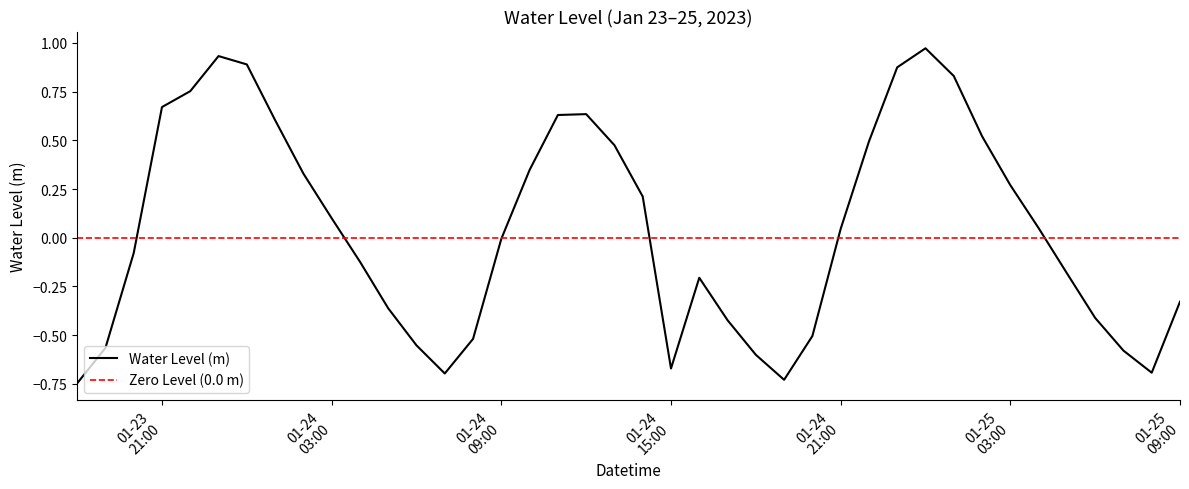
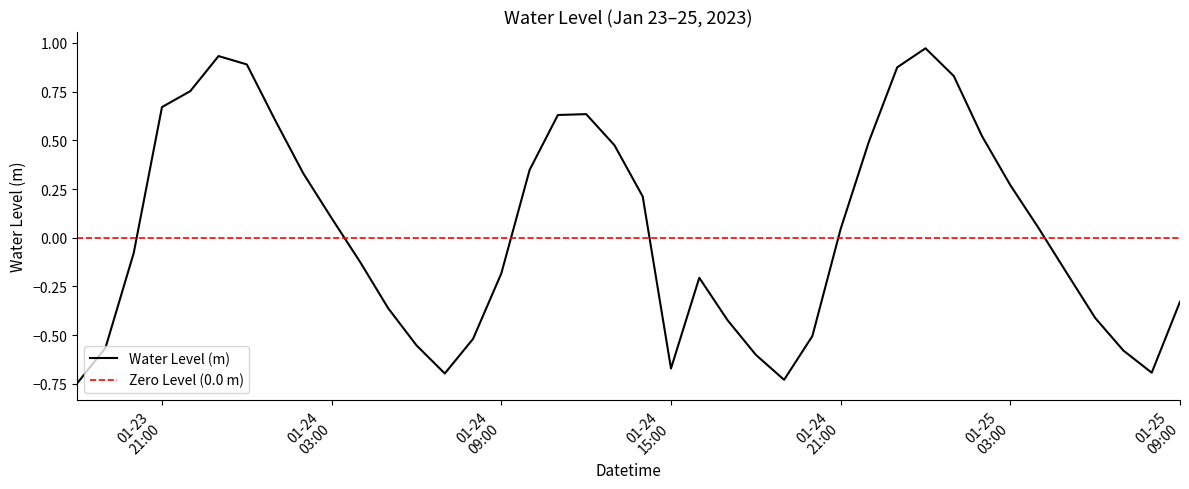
01-24 09:00: -0.01 -> -0.18
